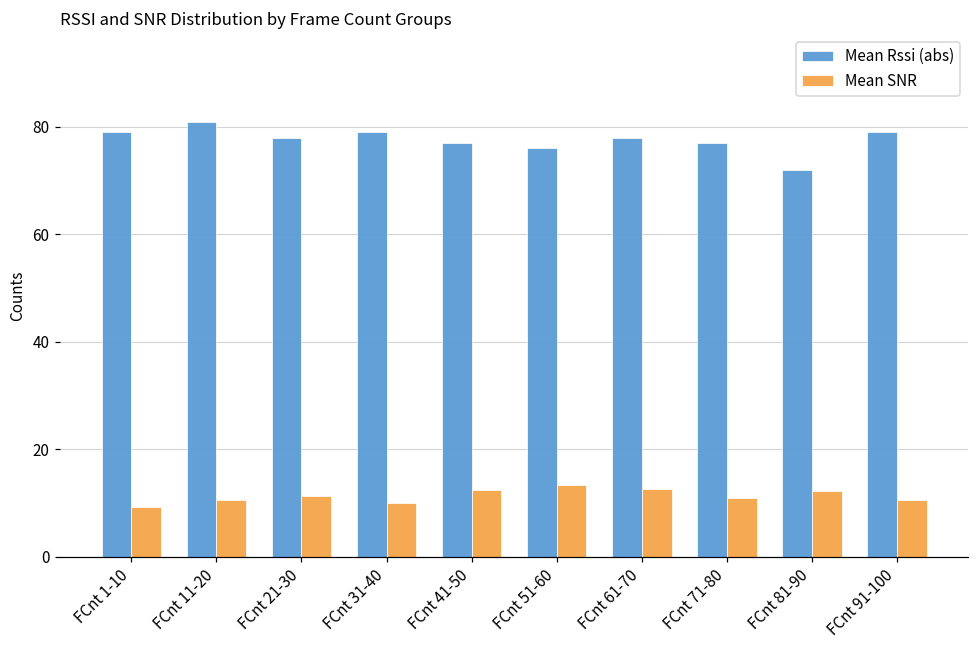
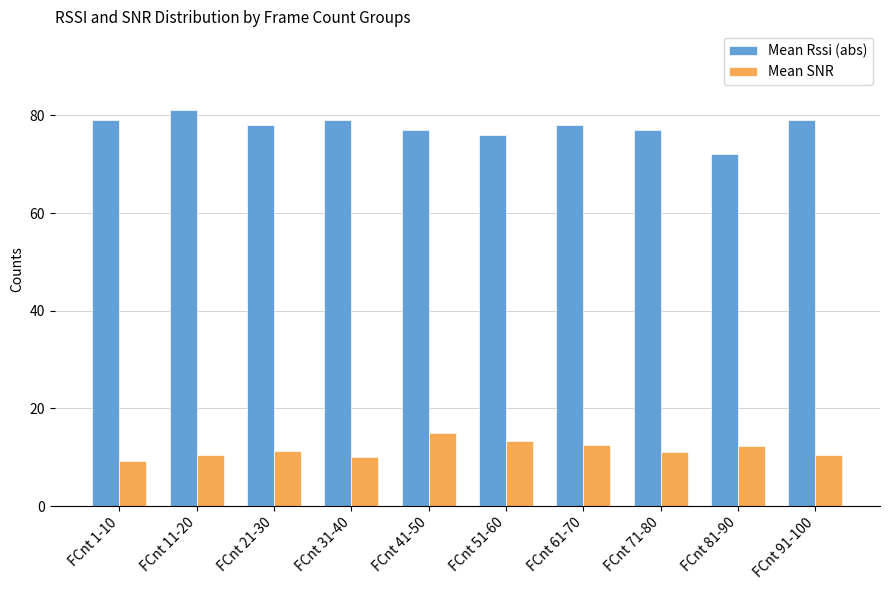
Mean SNR, FCnt 41-50: 13 -> 15
